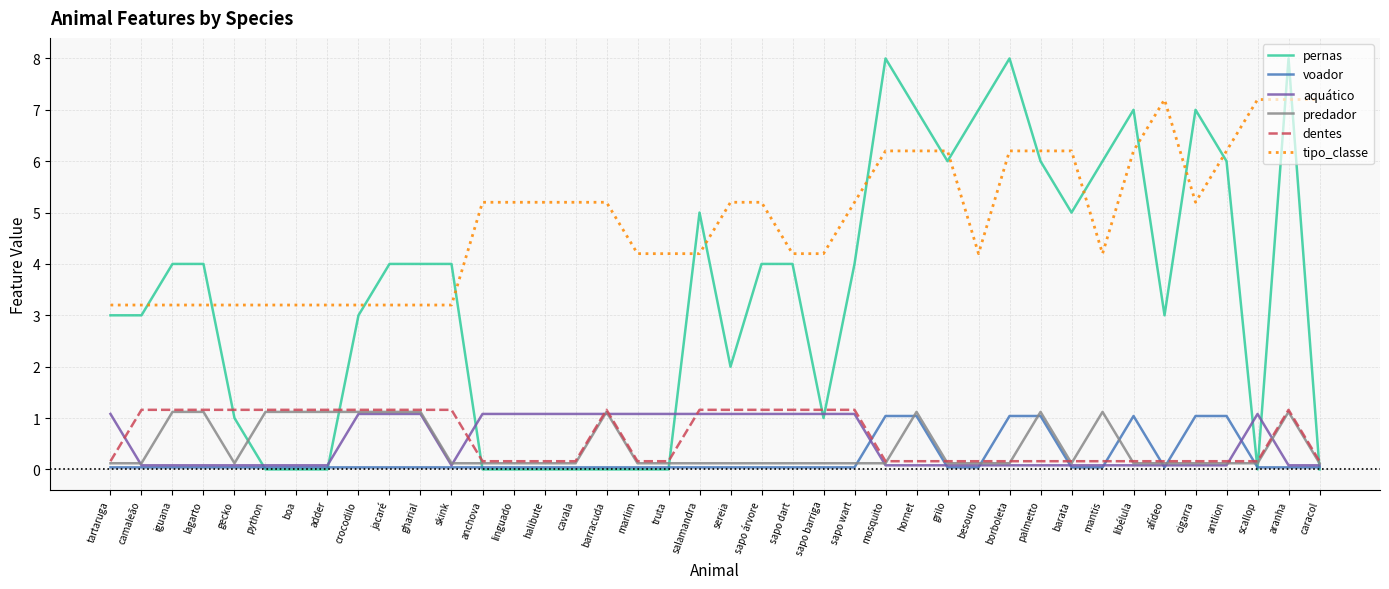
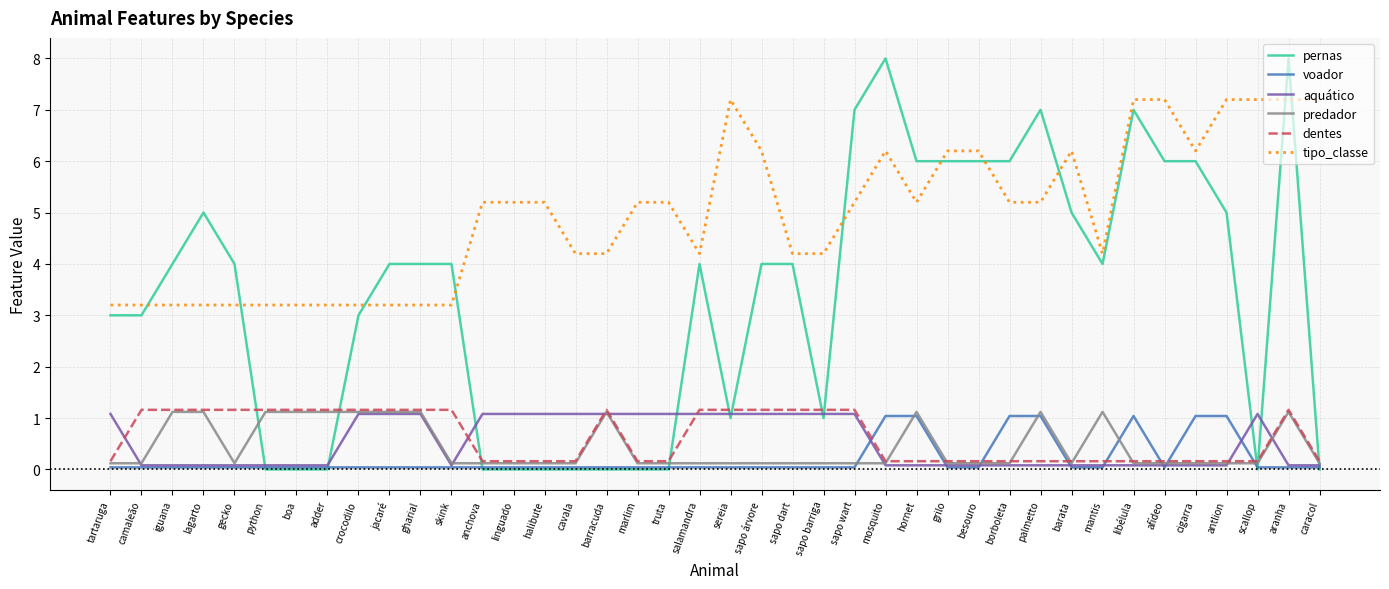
pernas, lagarto: 4 -> 5
pernas, gecko: 1 -> 4
tipo_classe, cavala: 5.2 -> 4.2
tipo_classe, barracuda: 5.2 -> 4.2
tipo_classe, marlim: 4.2 -> 5.2
tipo_classe, truta: 4.2 -> 5.2
pernas, salamandra: 5 -> 4
pernas, sereia: 2 -> 1
tipo_classe, sereia: 5.2 -> 7.2
tipo_classe, sapo árvore: 5.2 -> 6.2
pernas, sapo wart: 4 -> 7
pernas, hornet: 7 -> 6
tipo_classe, hornet: 6.2 -> 5.2
pernas, besouro: 7 -> 6
tipo_classe, besouro: 4.2 -> 6.2
pernas, borboleta: 8 -> 6
tipo_classe, borboleta: 6.2 -> 5.2
pernas, palmetto: 6 -> 7
tipo_classe, palmetto: 6.2 -> 5.2
pernas, mantis: 6 -> 4
tipo_classe, libélula: 6.2 -> 7.2
pernas, afídeo: 3 -> 6
pernas, cigarra: 7 -> 6
tipo_classe, cigarra: 5.2 -> 6.2
pernas, antlion: 6 -> 5
tipo_classe, antlion: 6.2 -> 7.2
